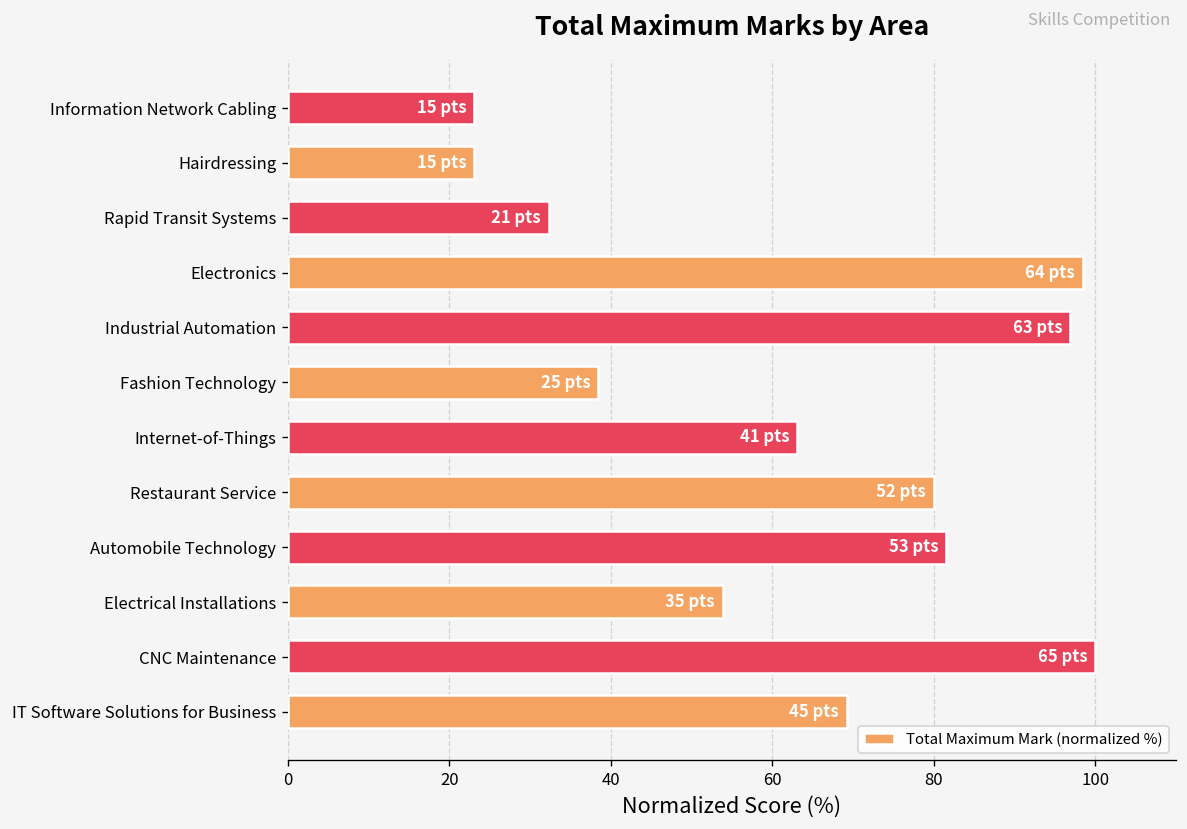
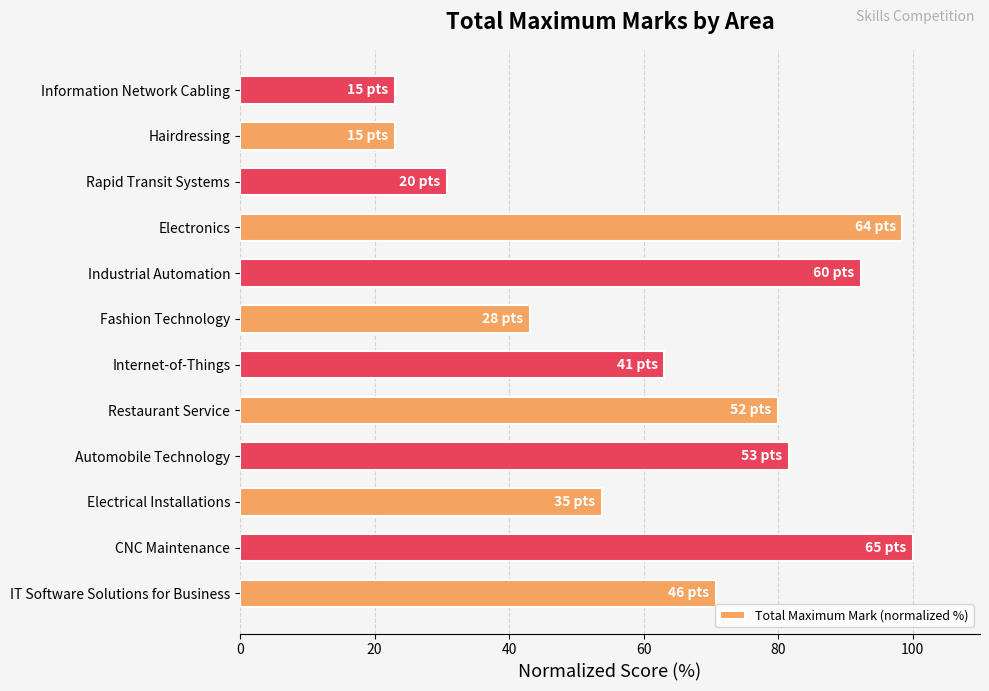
Rapid Transit Systems: 21 -> 20
Industrial Automation: 63 -> 60
Fashion Technology: 25 -> 28
IT Software Solutions for Business: 45 -> 46
